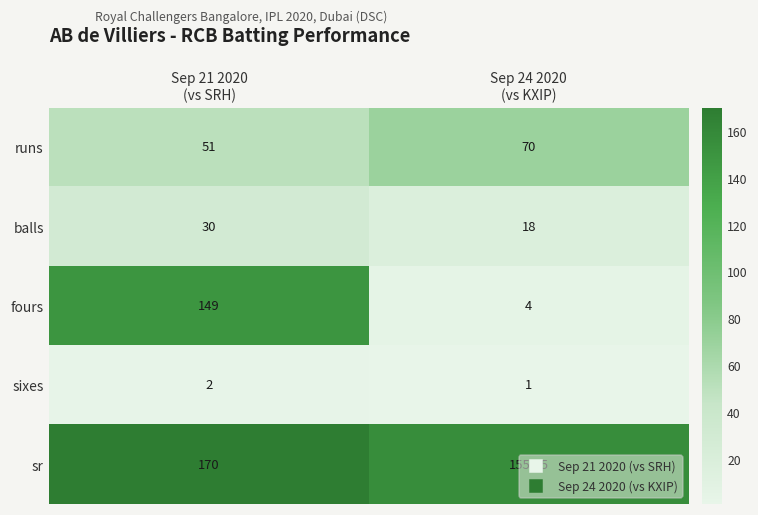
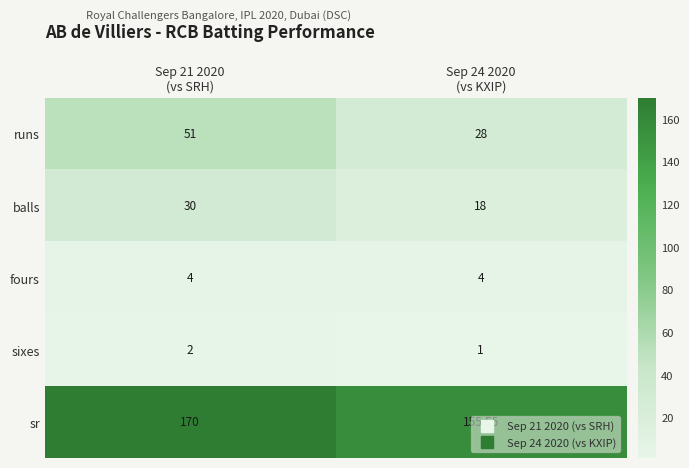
runs, Sep 24 2020 (vs KXIP): 70 -> 28
fours, Sep 21 2020 (vs SRH): 149 -> 4
